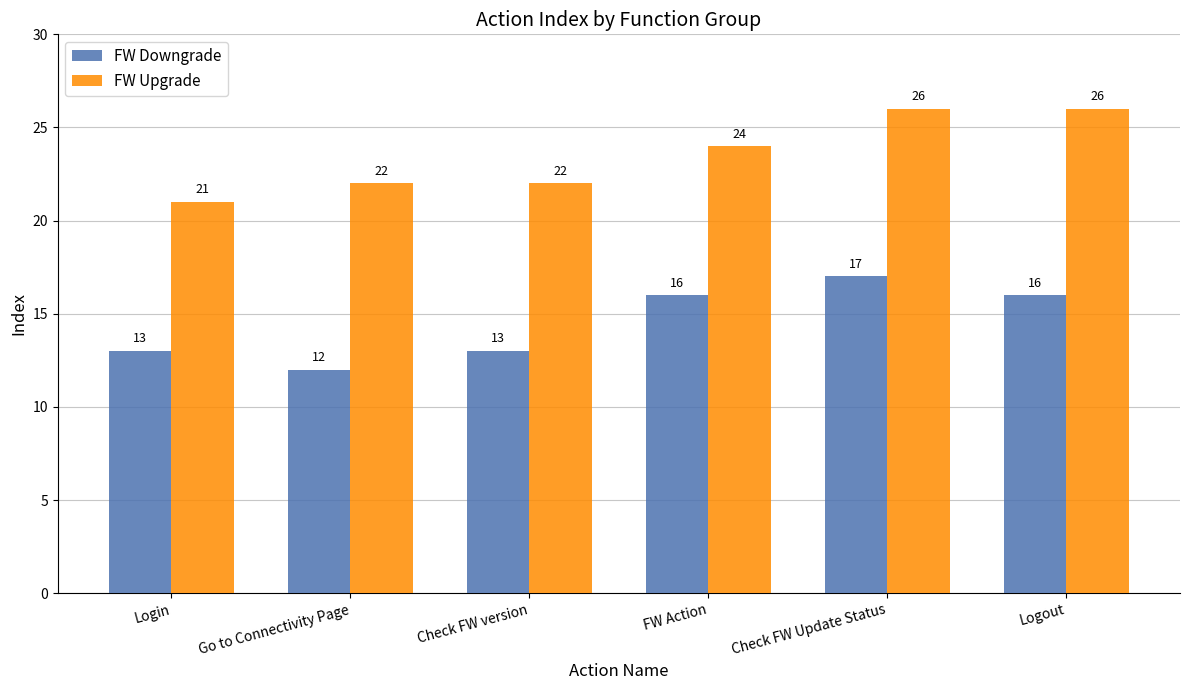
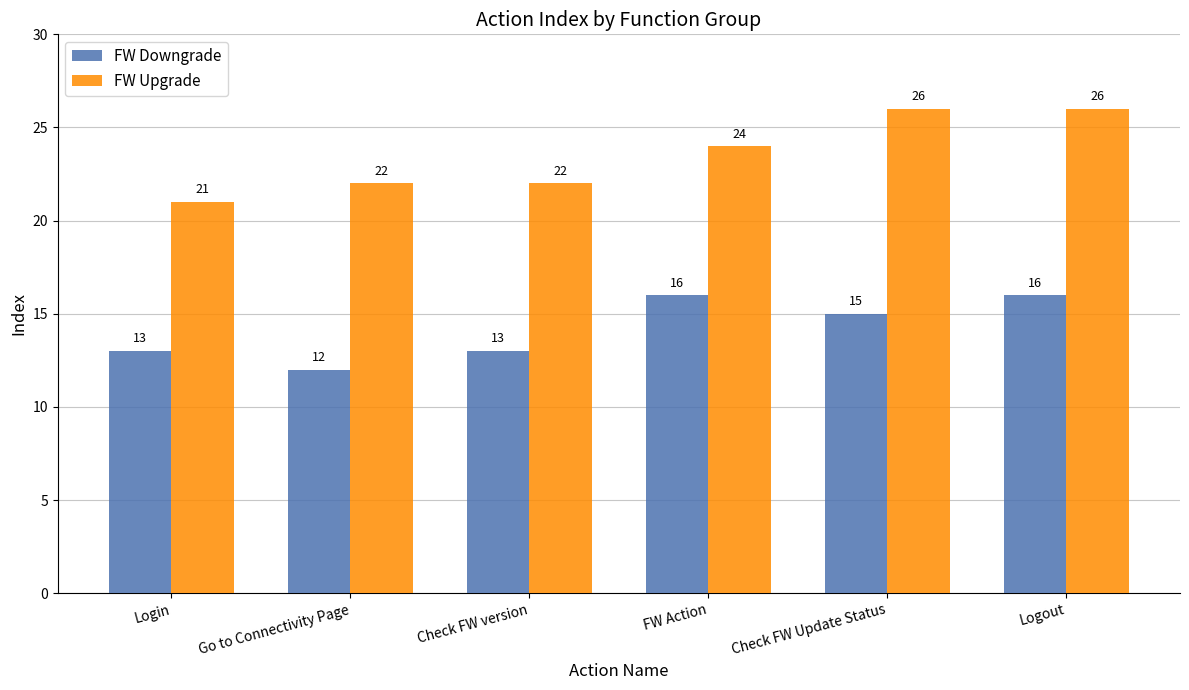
FW Downgrade, Check FW Update Status: 17 -> 15
